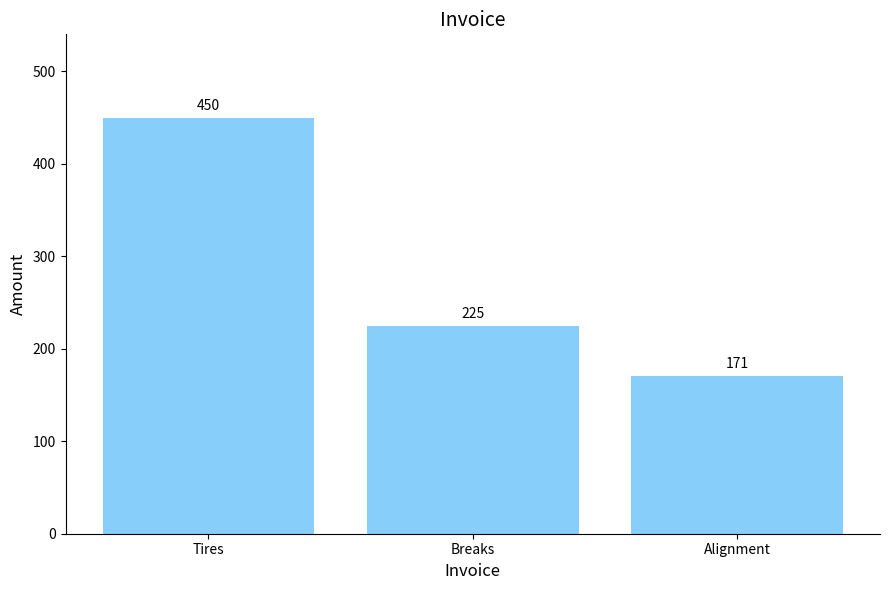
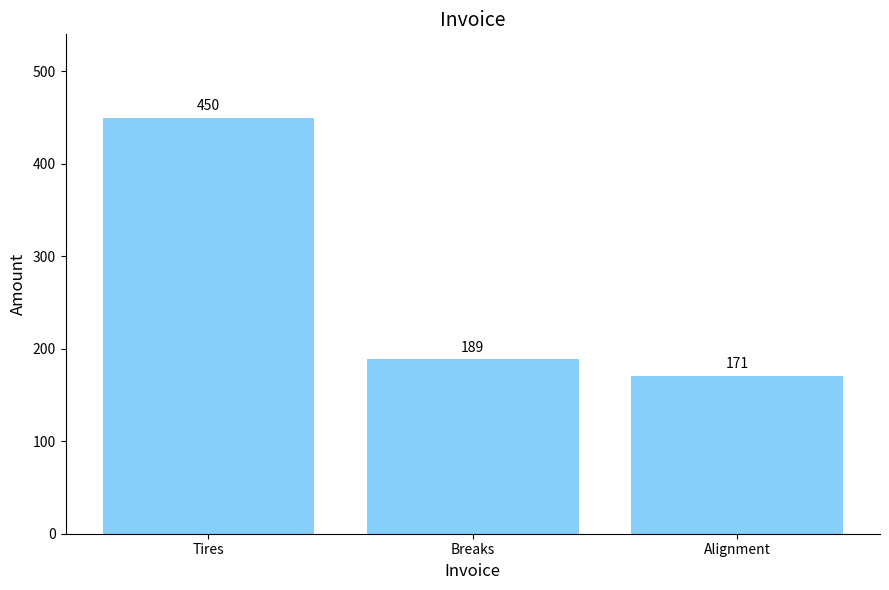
Breaks: 225 -> 189
